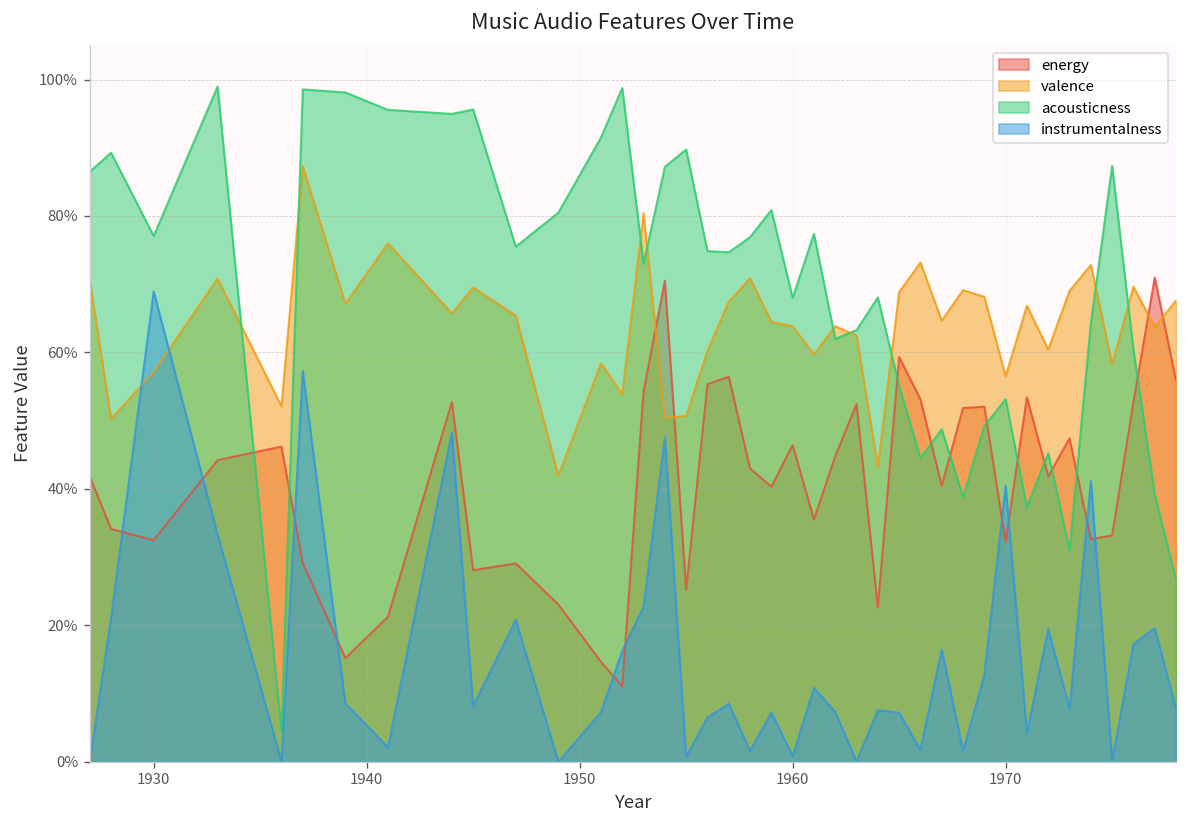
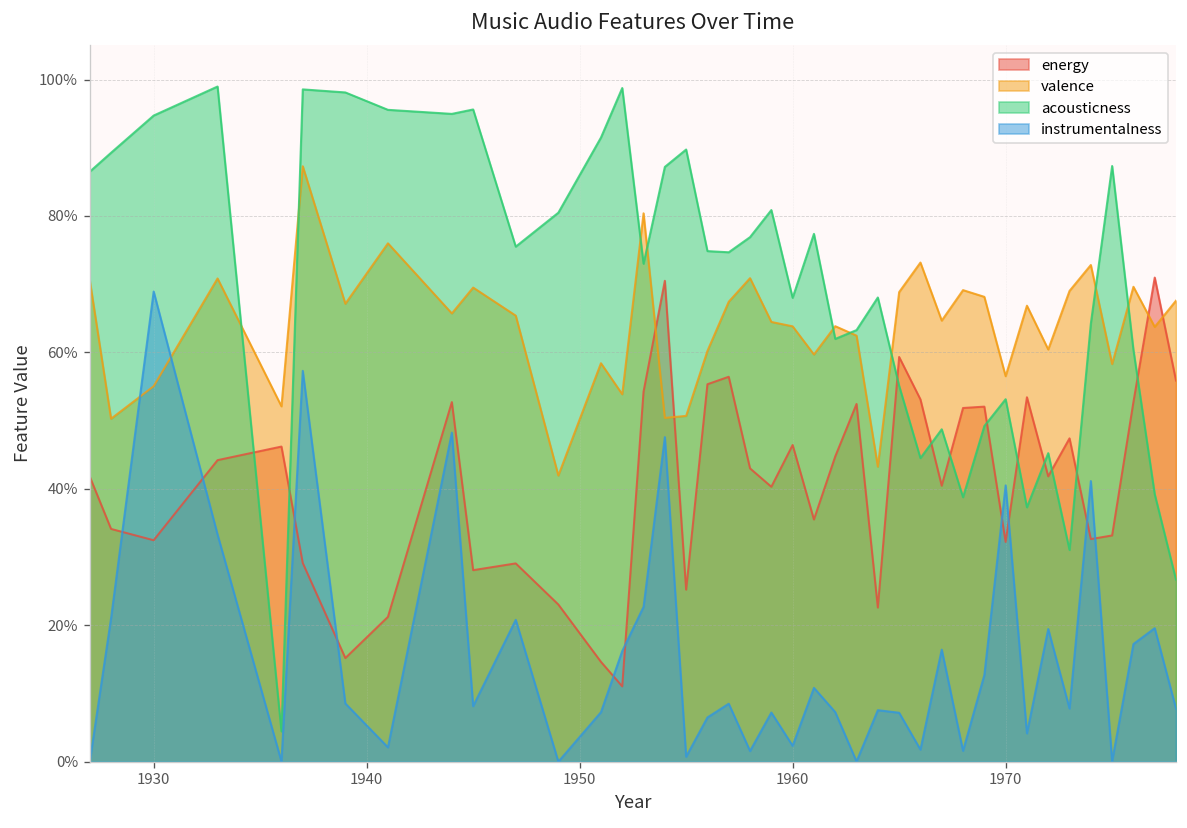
valence, 1930: 57% -> 55%
acousticness, 1930: 77% -> 95%
instrumentalness, 1960: 1% -> 2%
